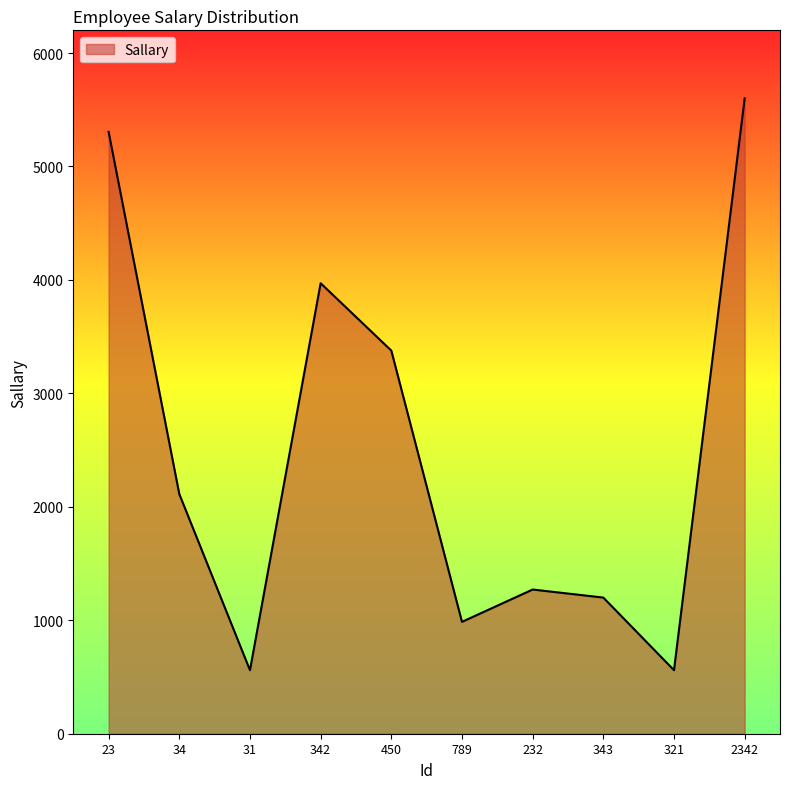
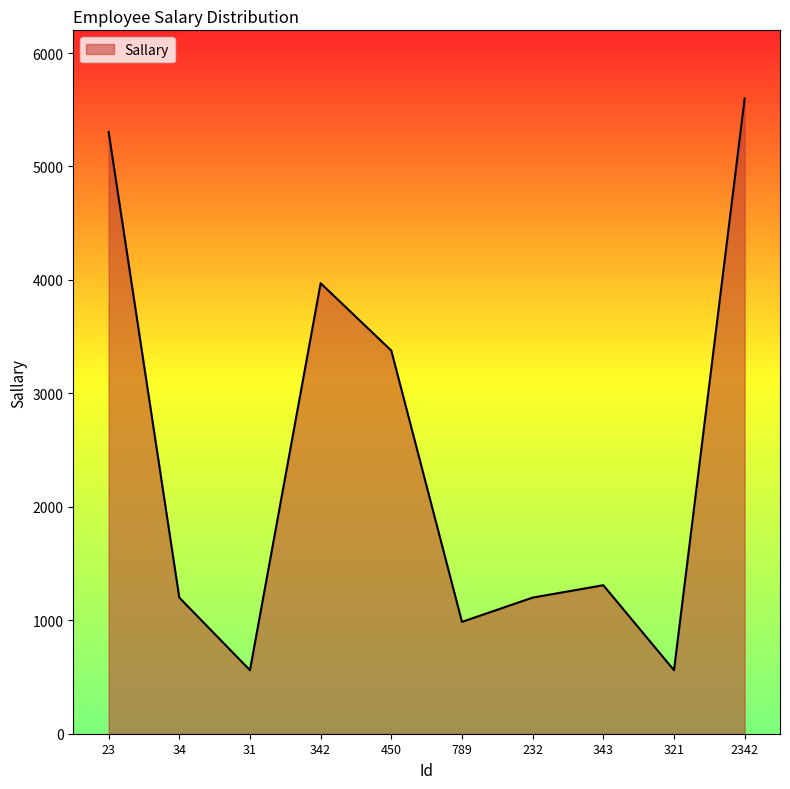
34: 2110 -> 1200
232: 1270 -> 1200
343: 1200 -> 1310
